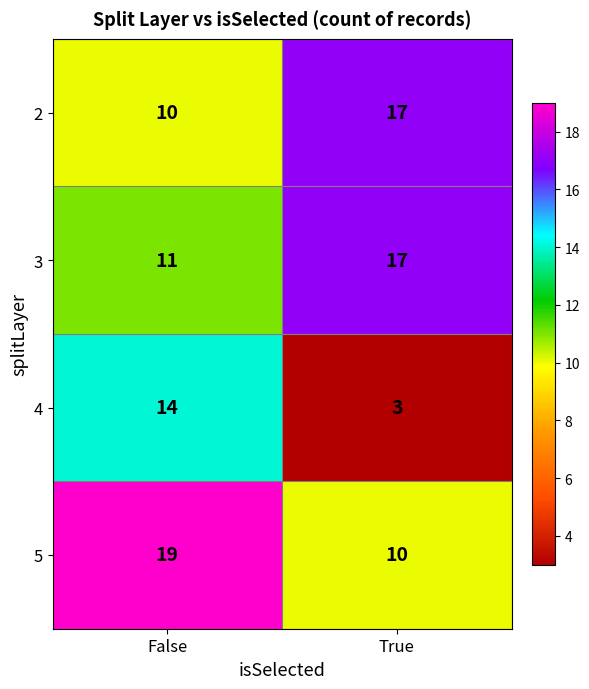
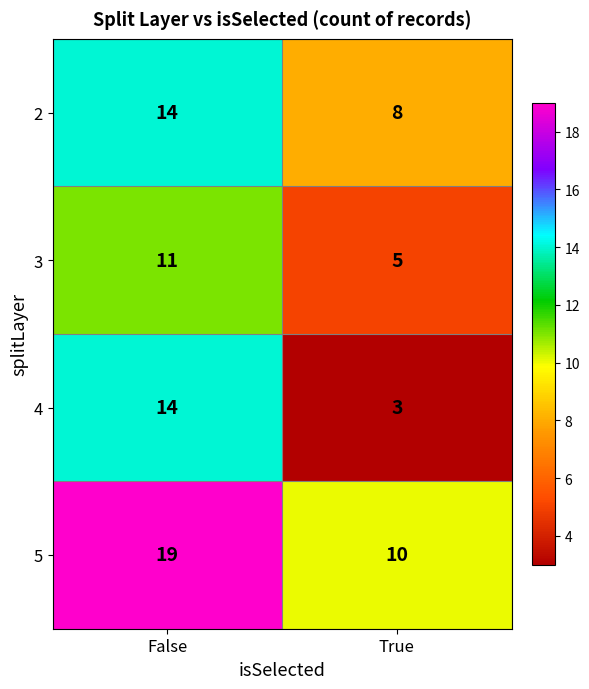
2, False: 10 -> 14
2, True: 17 -> 8
3, True: 17 -> 5
